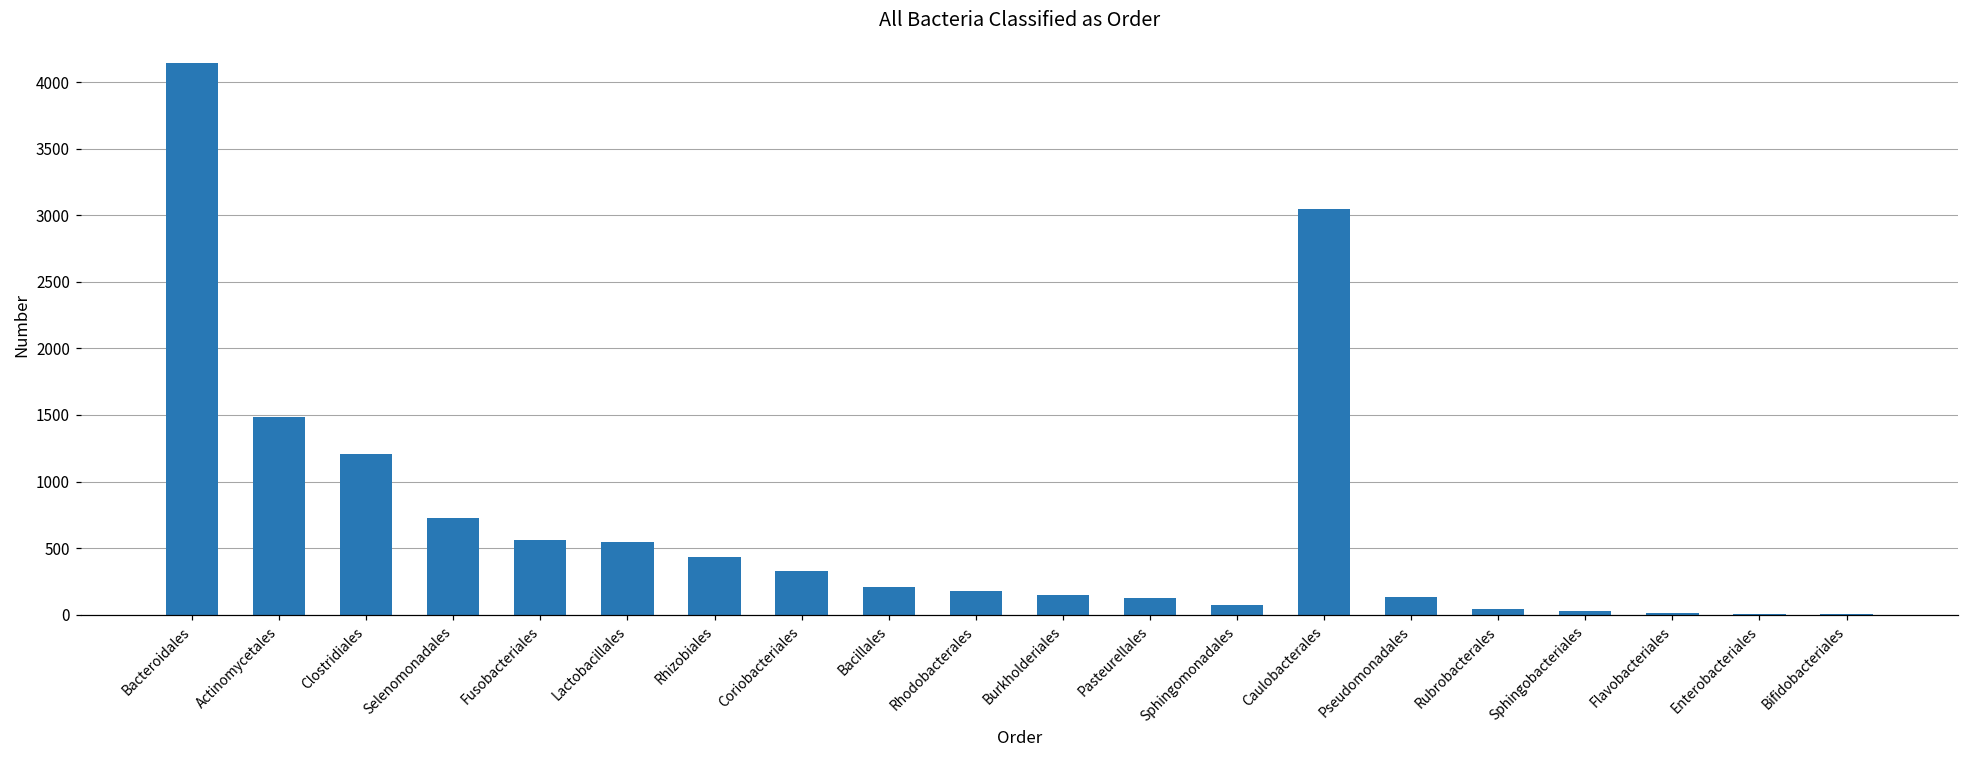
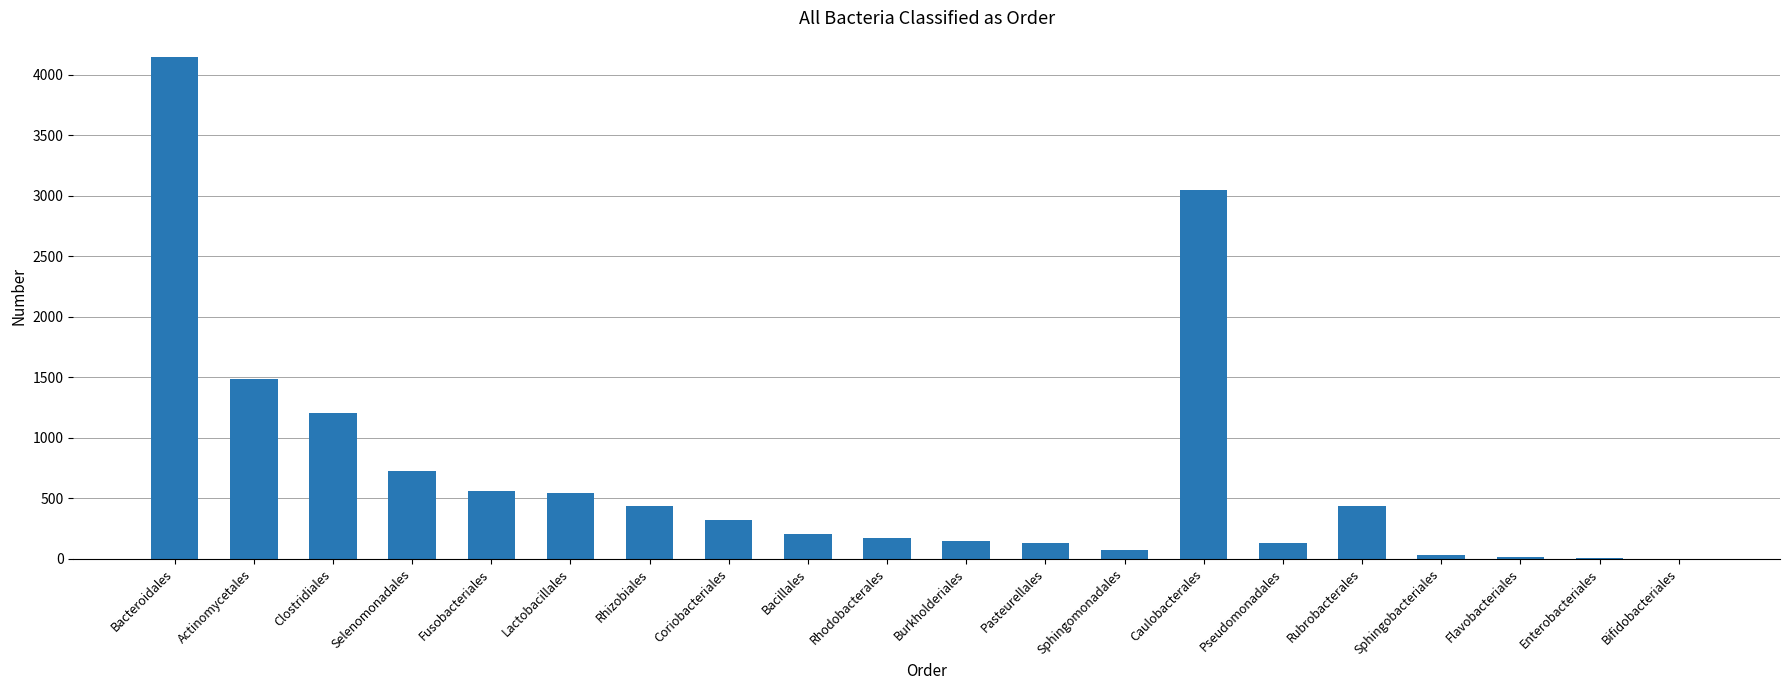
Rubrobacterales: 40 -> 440
